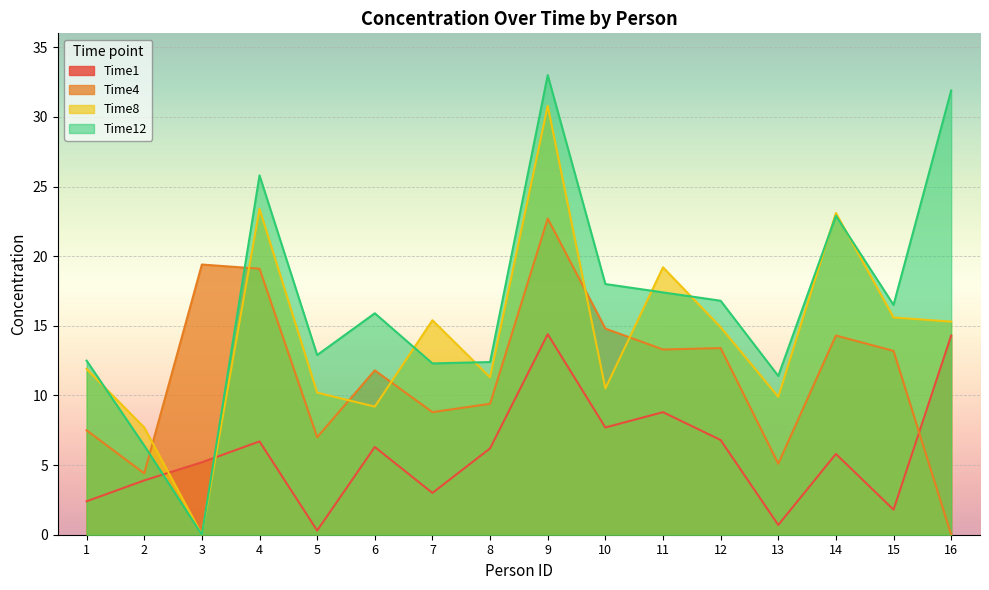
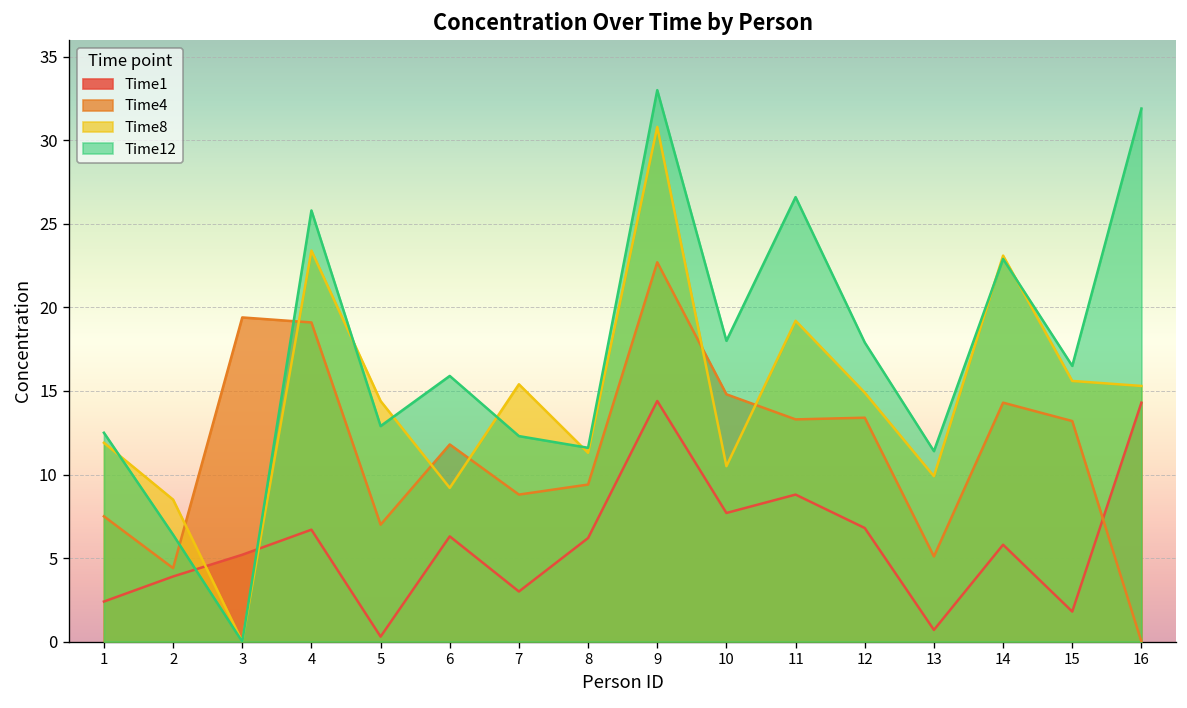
Time8, 2: 7.7 -> 8.5
Time8, 5: 10.2 -> 14.4
Time12, 8: 12.4 -> 11.6
Time12, 11: 17.4 -> 26.6
Time12, 12: 16.8 -> 17.9
